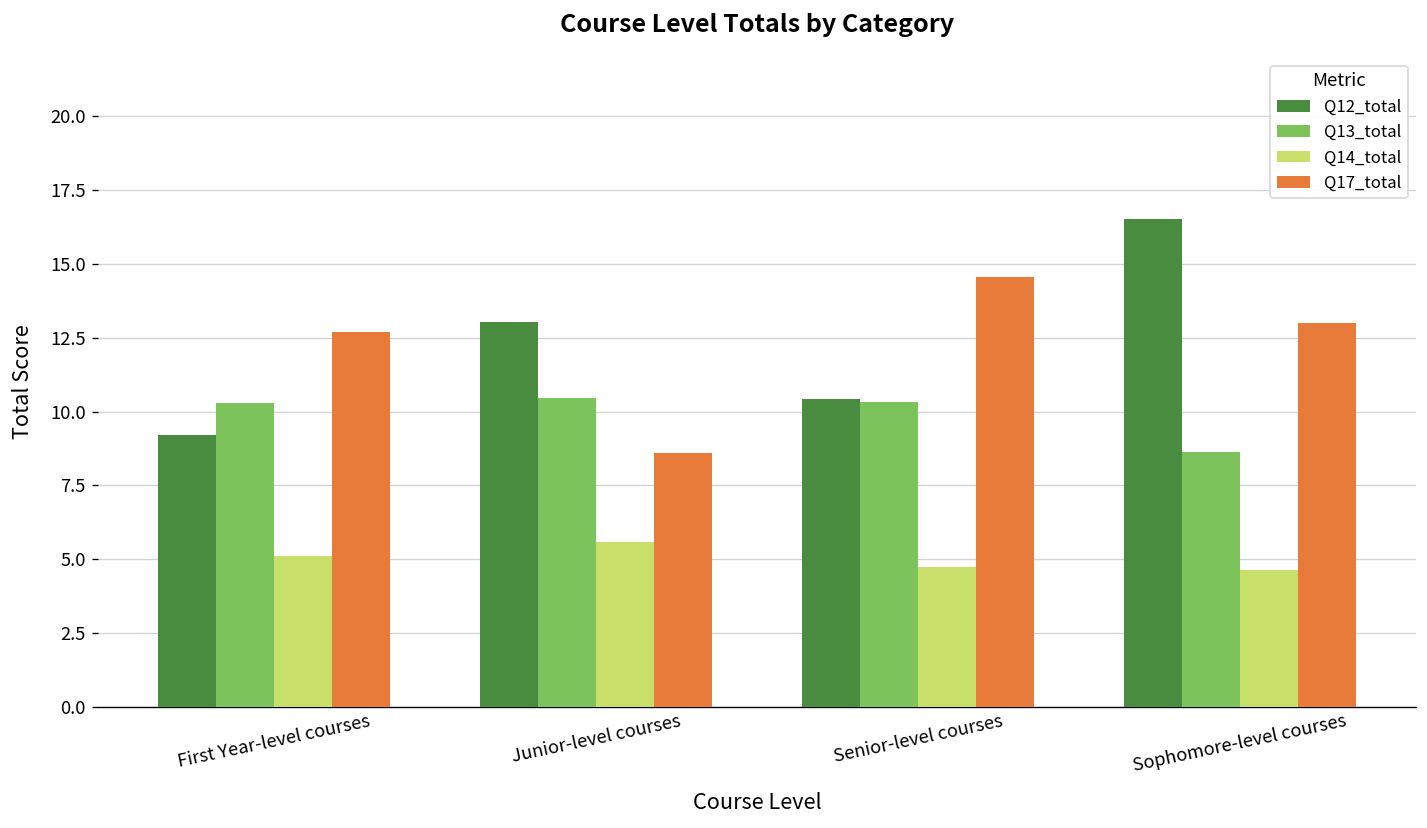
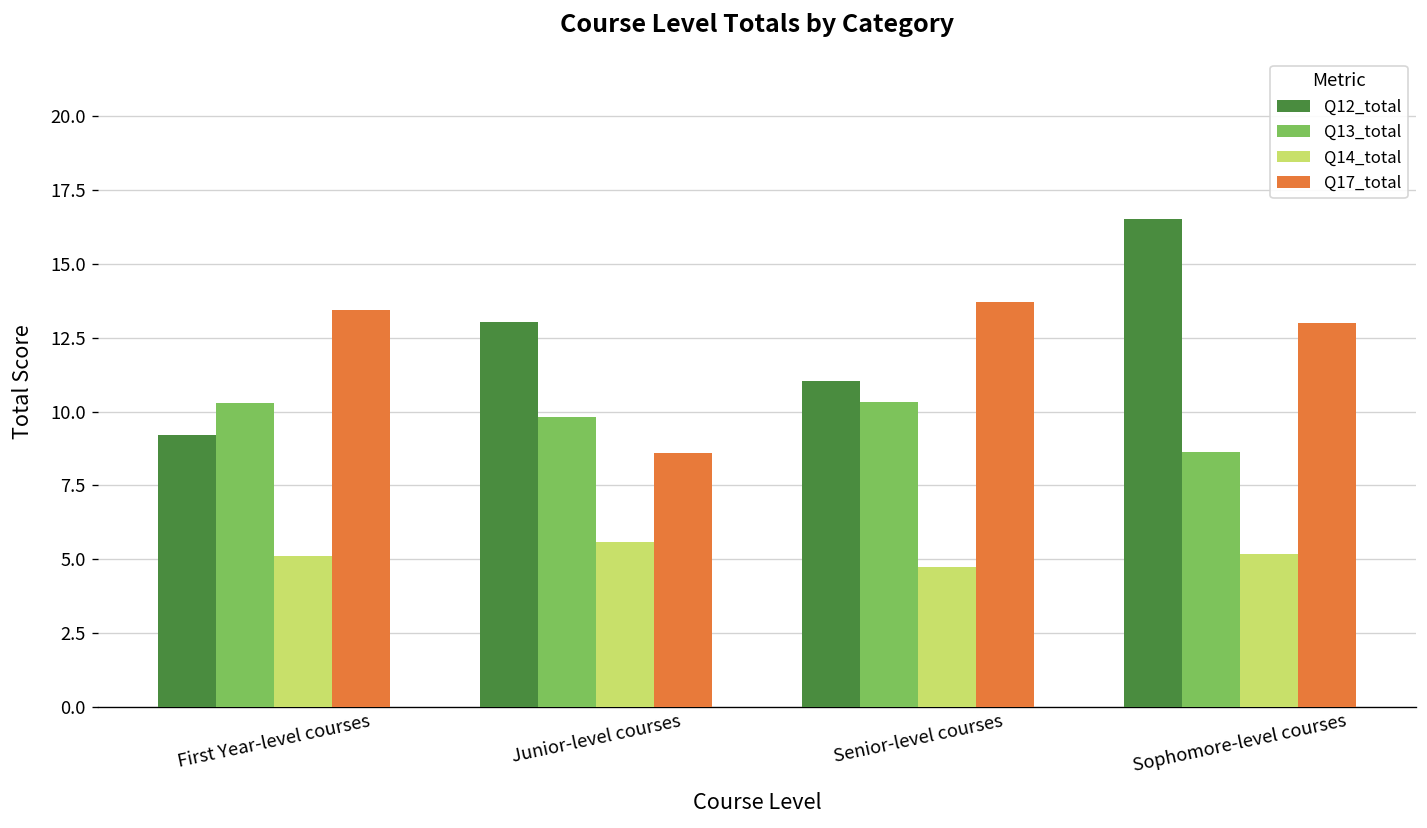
Q17_total, First Year-level courses: 12.7 -> 13.5
Q13_total, Junior-level courses: 10.5 -> 9.8
Q12_total, Senior-level courses: 10.4 -> 11.0
Q17_total, Senior-level courses: 14.6 -> 13.7
Q14_total, Sophomore-level courses: 4.6 -> 5.2
